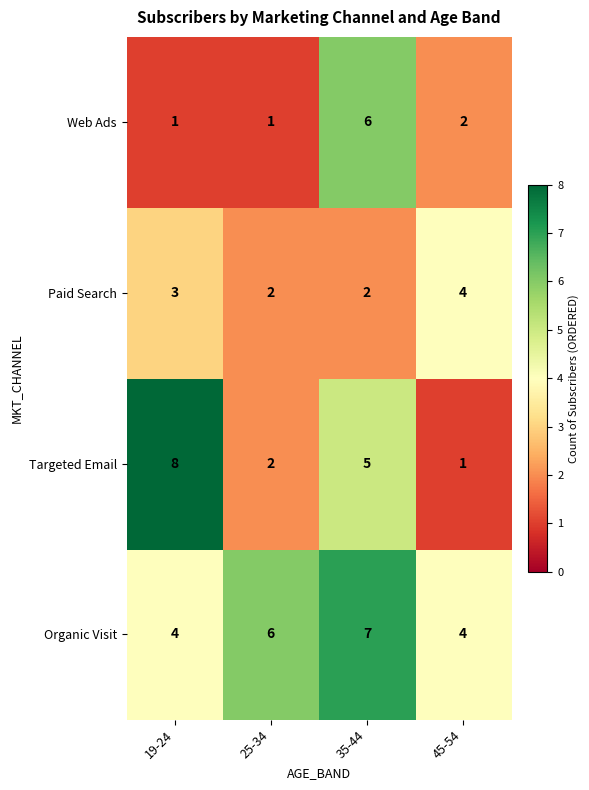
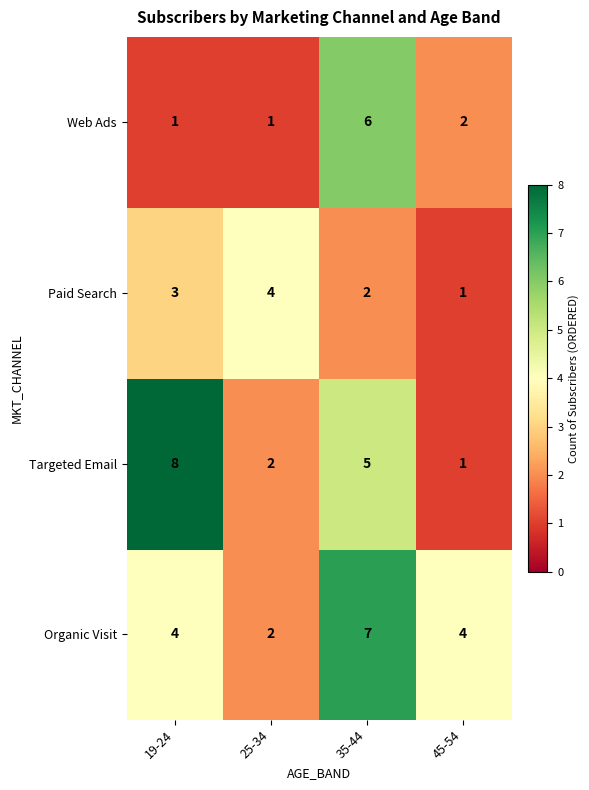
Paid Search, 25-34: 2 -> 4
Paid Search, 45-54: 4 -> 1
Organic Visit, 25-34: 6 -> 2
